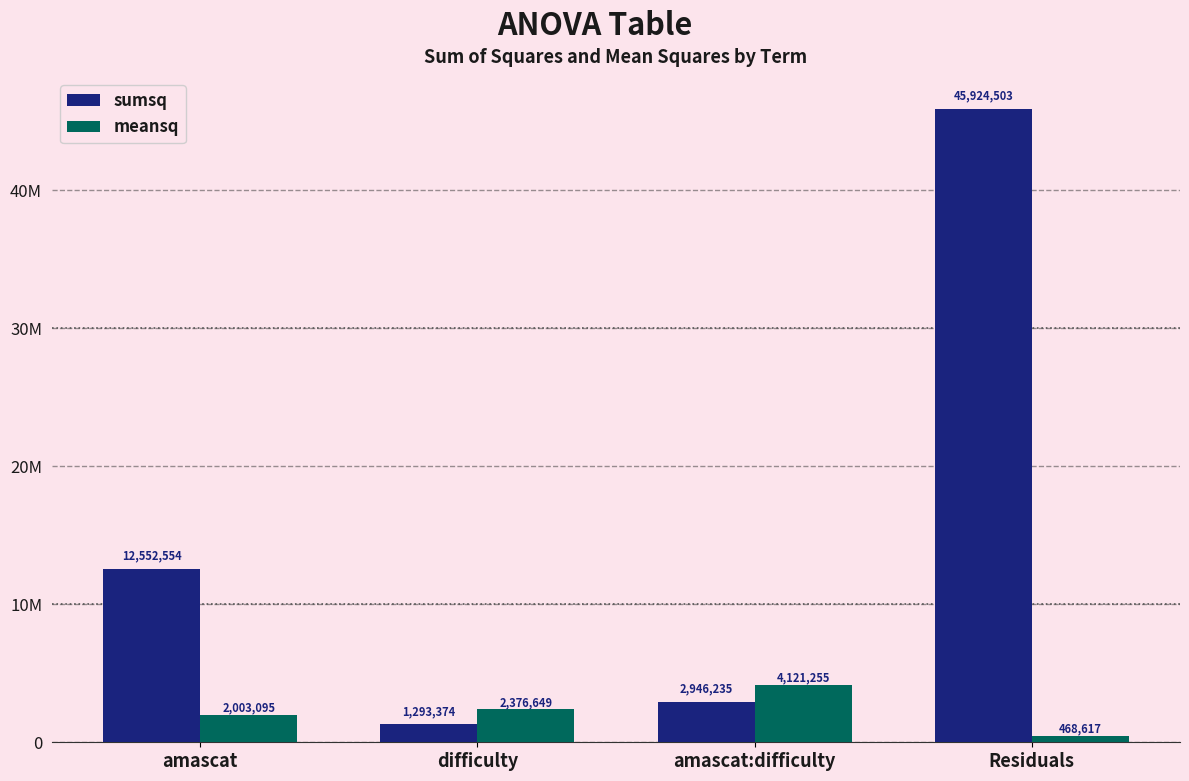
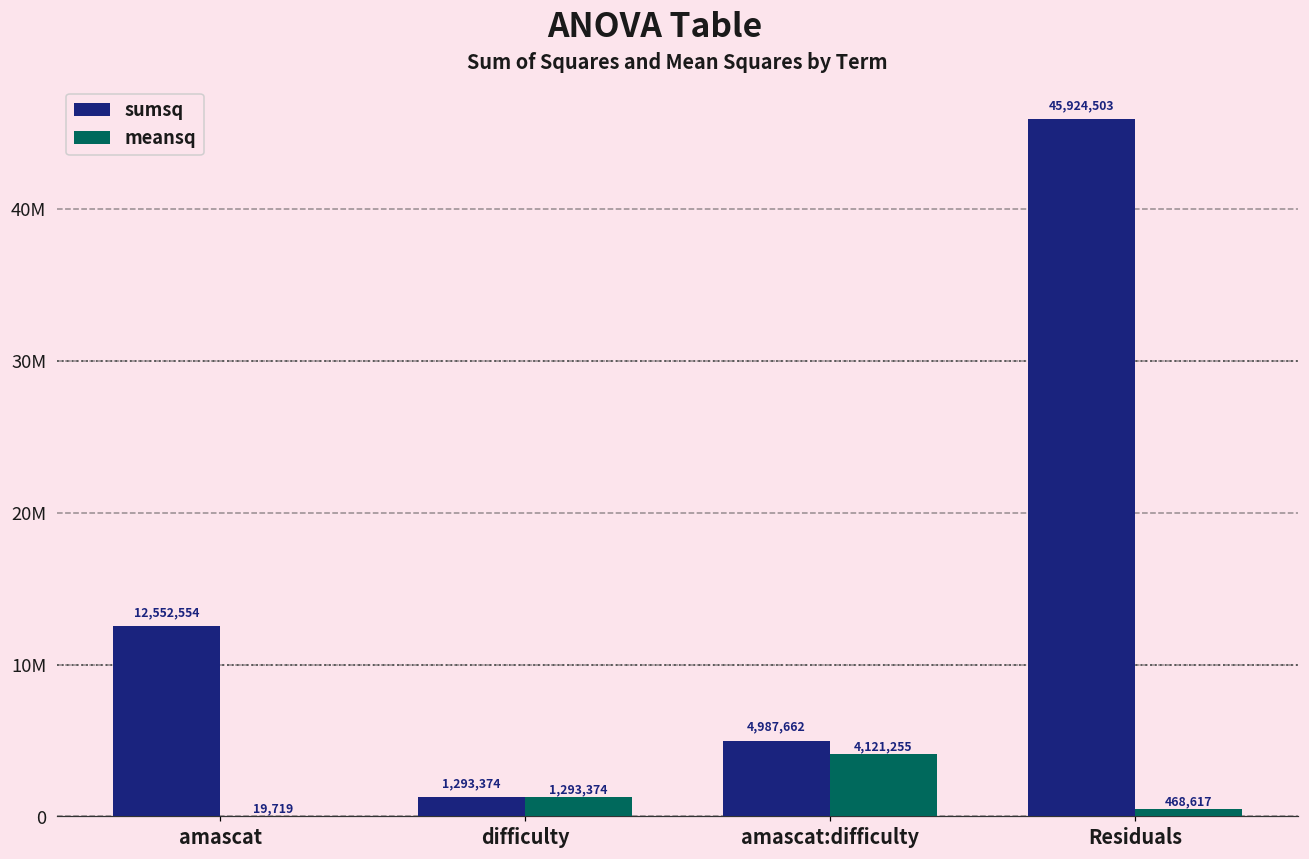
meansq, amascat: 2,003,095 -> 19,719
meansq, difficulty: 2,376,649 -> 1,293,374
sumsq, amascat:difficulty: 2,946,235 -> 4,987,662
